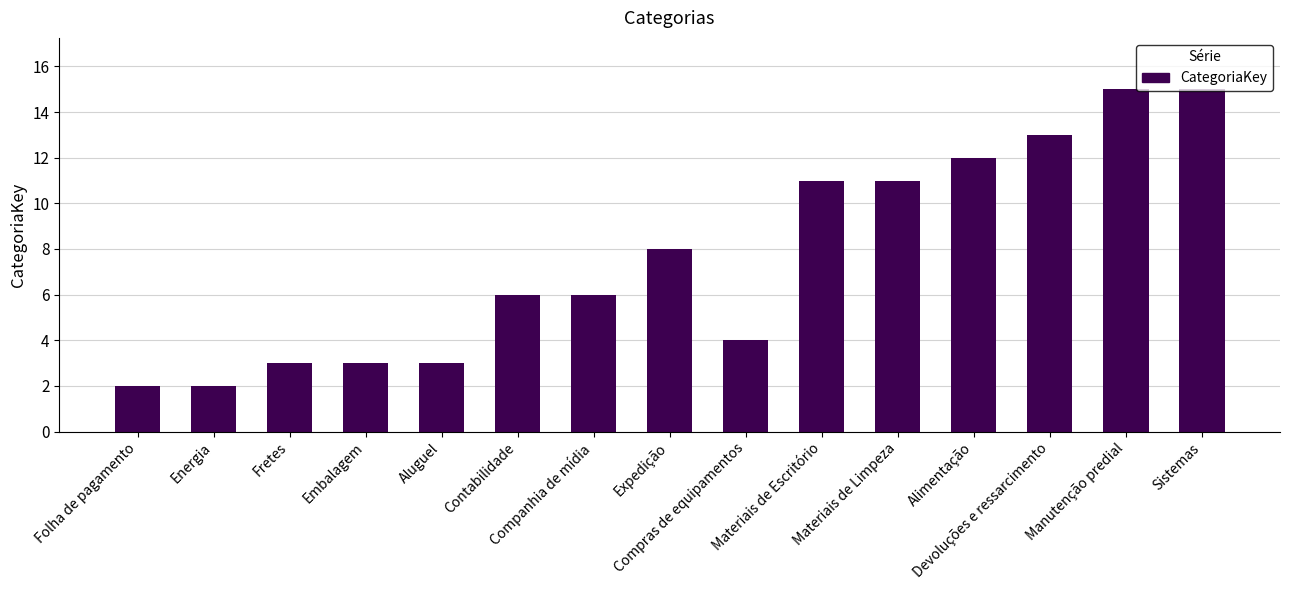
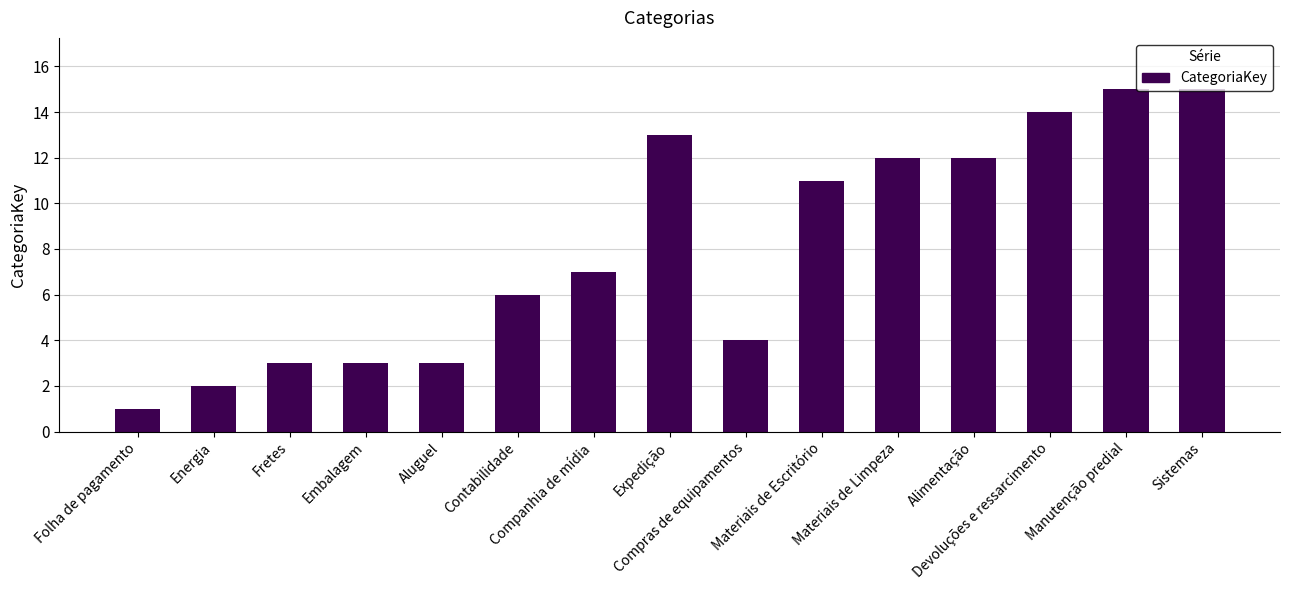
Folha de pagamento: 2 -> 1
Companhia de mídia: 6 -> 7
Expedição: 8 -> 13
Materiais de Limpeza: 11 -> 12
Devoluções e ressarcimento: 13 -> 14
